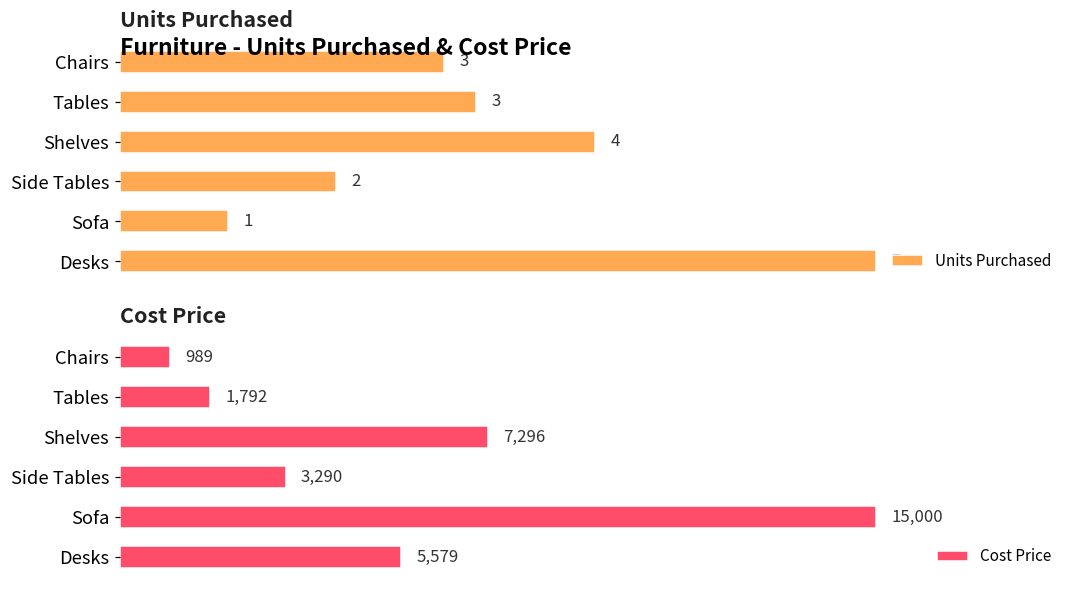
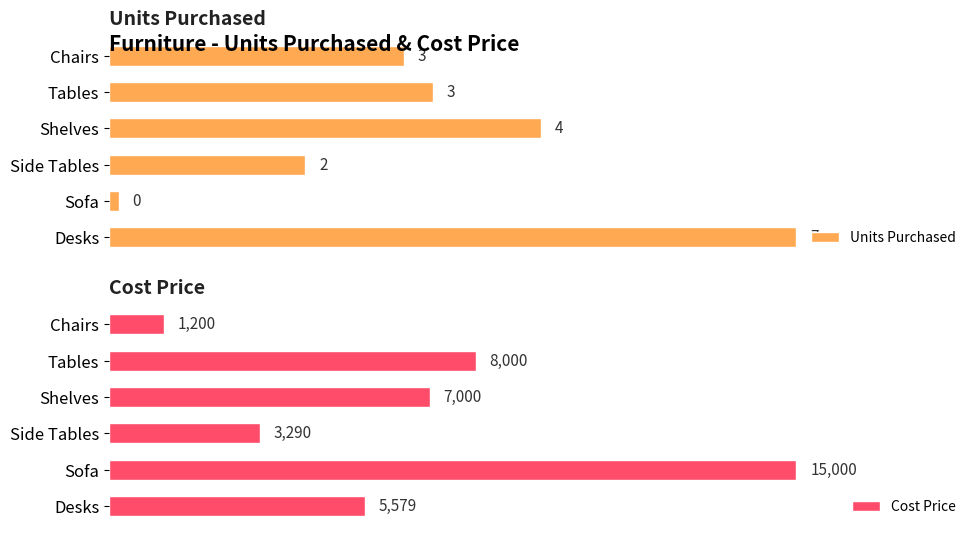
Units Purchased, Sofa: 1 -> 0
Cost Price, Chairs: 989 -> 1,200
Cost Price, Tables: 1,792 -> 8,000
Cost Price, Shelves: 7,296 -> 7,000
